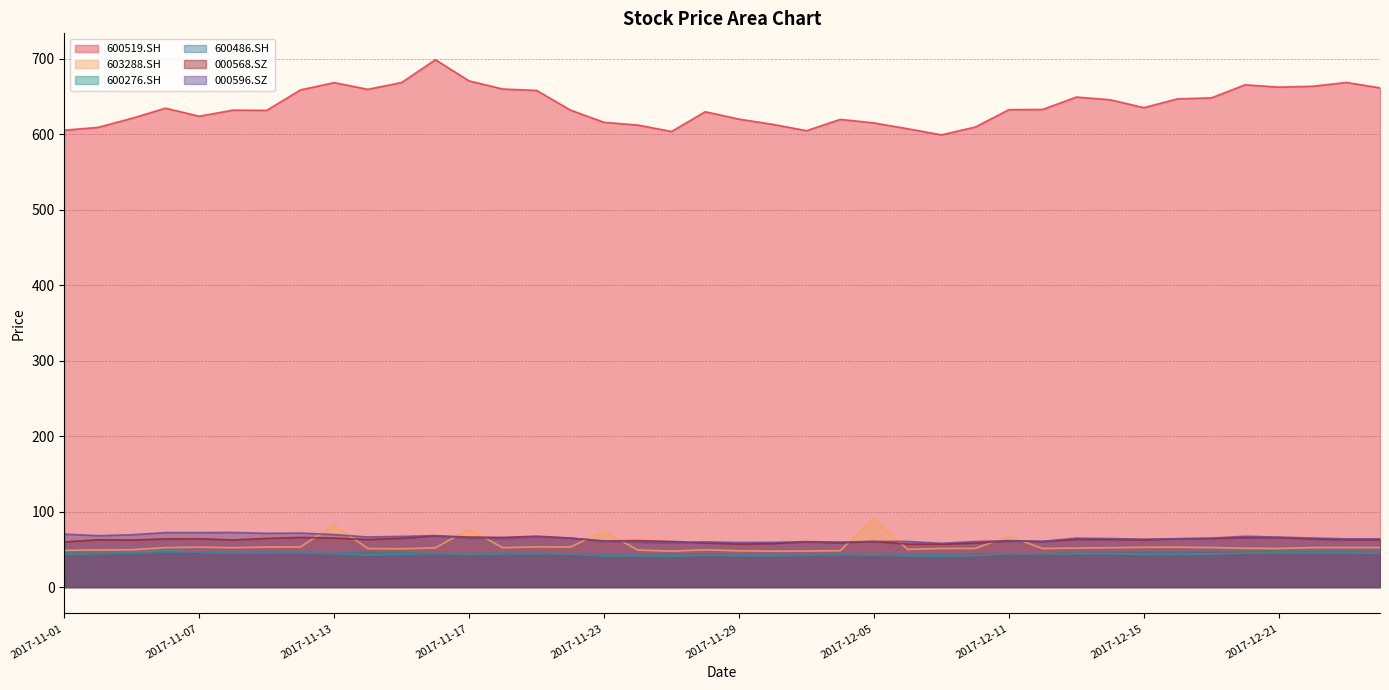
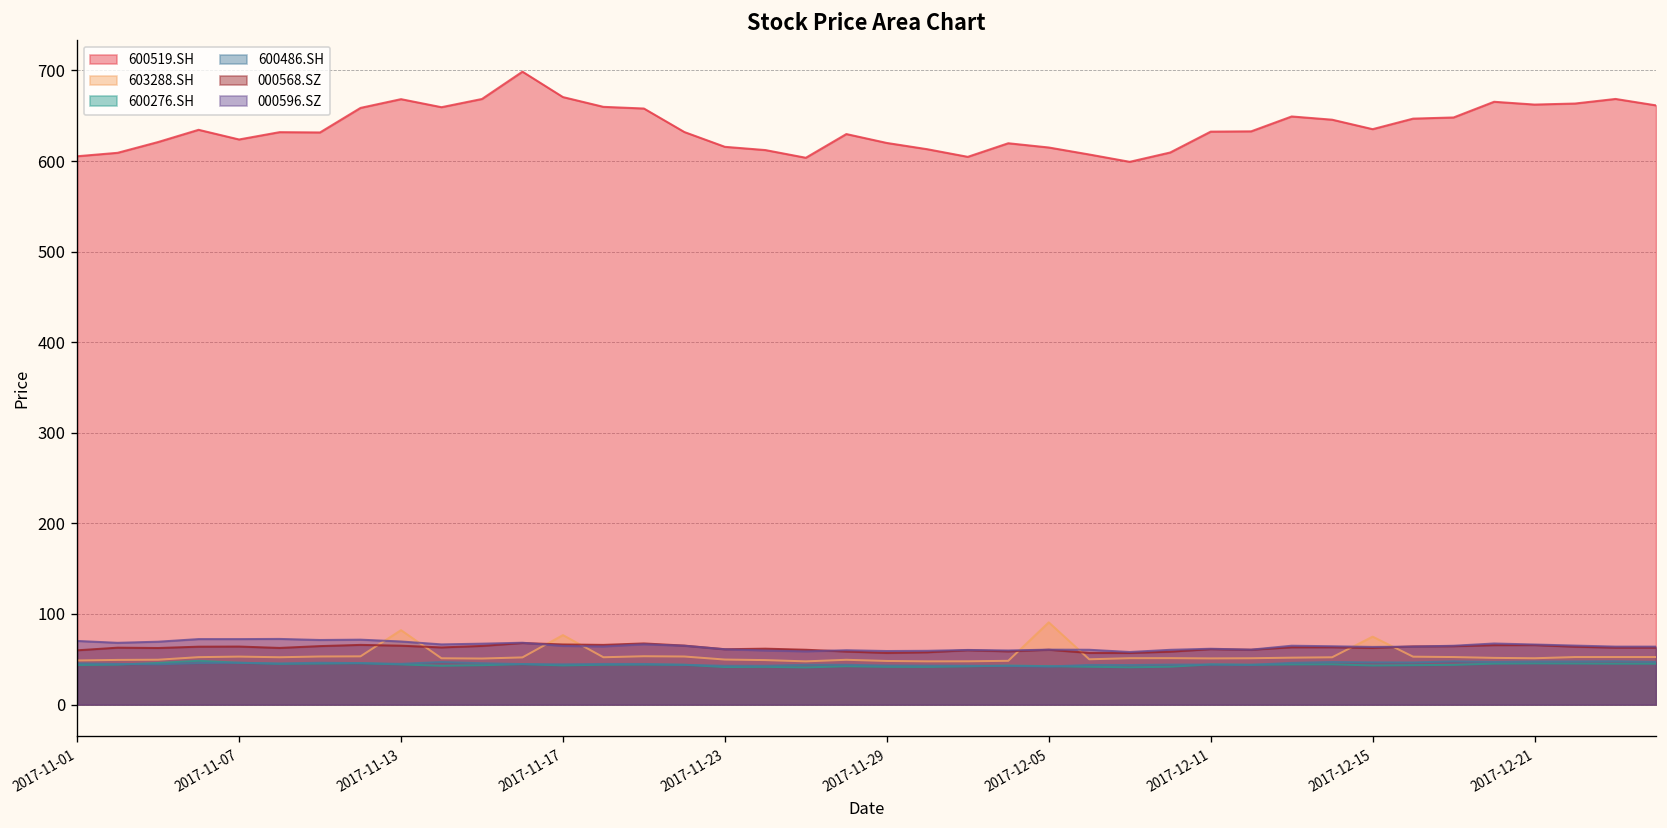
603288.SH, 2017-11-23: 70 -> 50
603288.SH, 2017-12-11: 70 -> 50
603288.SH, 2017-12-15: 50 -> 80
